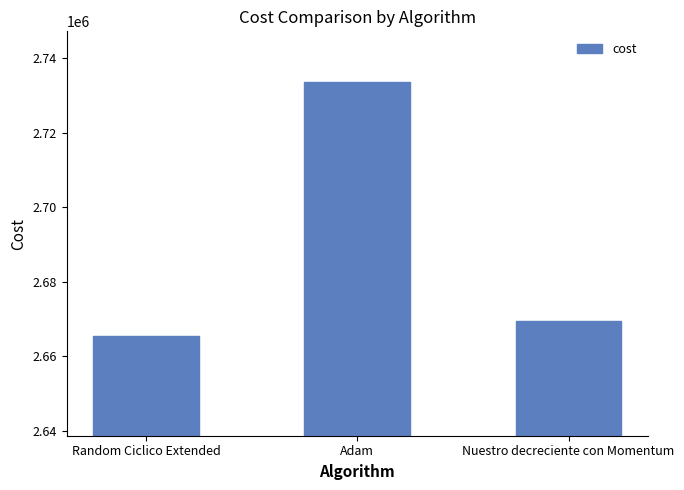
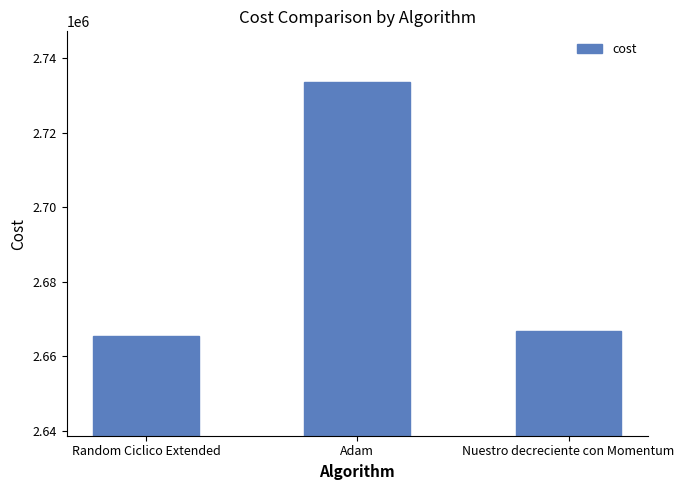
Nuestro decreciente con Momentum: 2669000 -> 2667000
